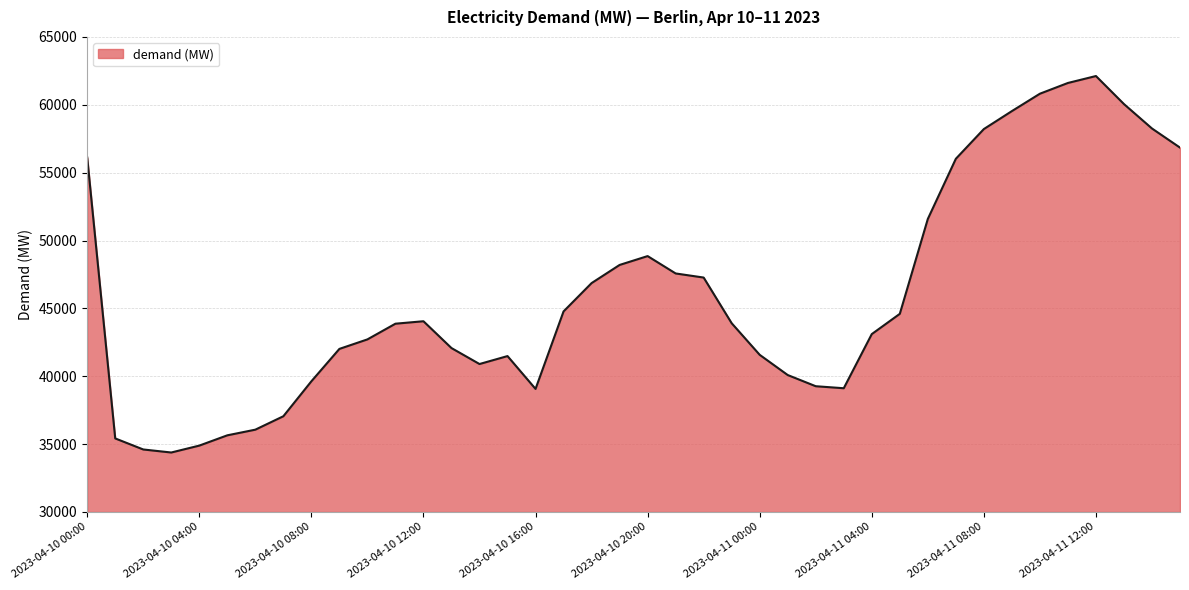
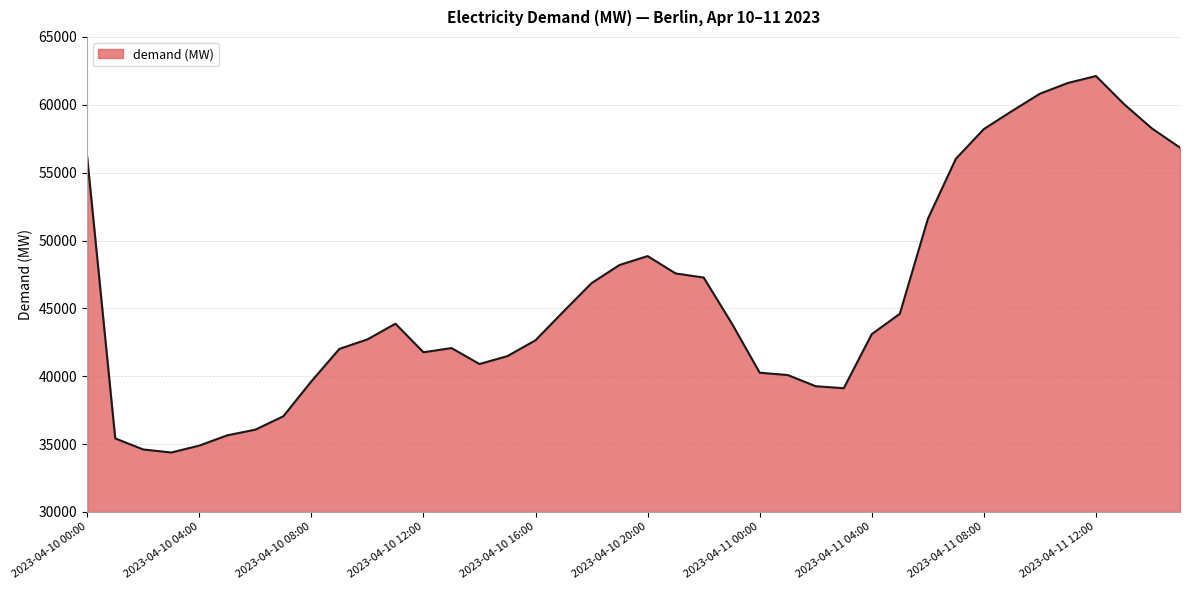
2023-04-10 12:00: 44100 -> 41800
2023-04-10 16:00: 39100 -> 42700
2023-04-11 00:00: 41600 -> 40300
